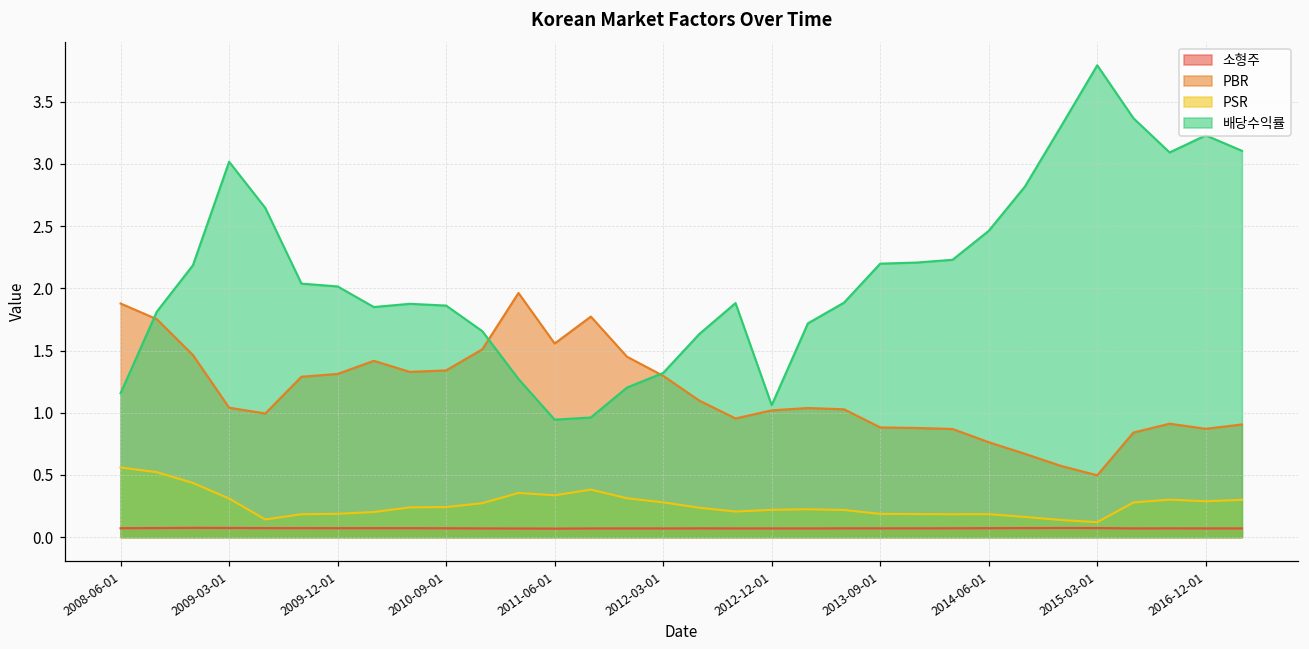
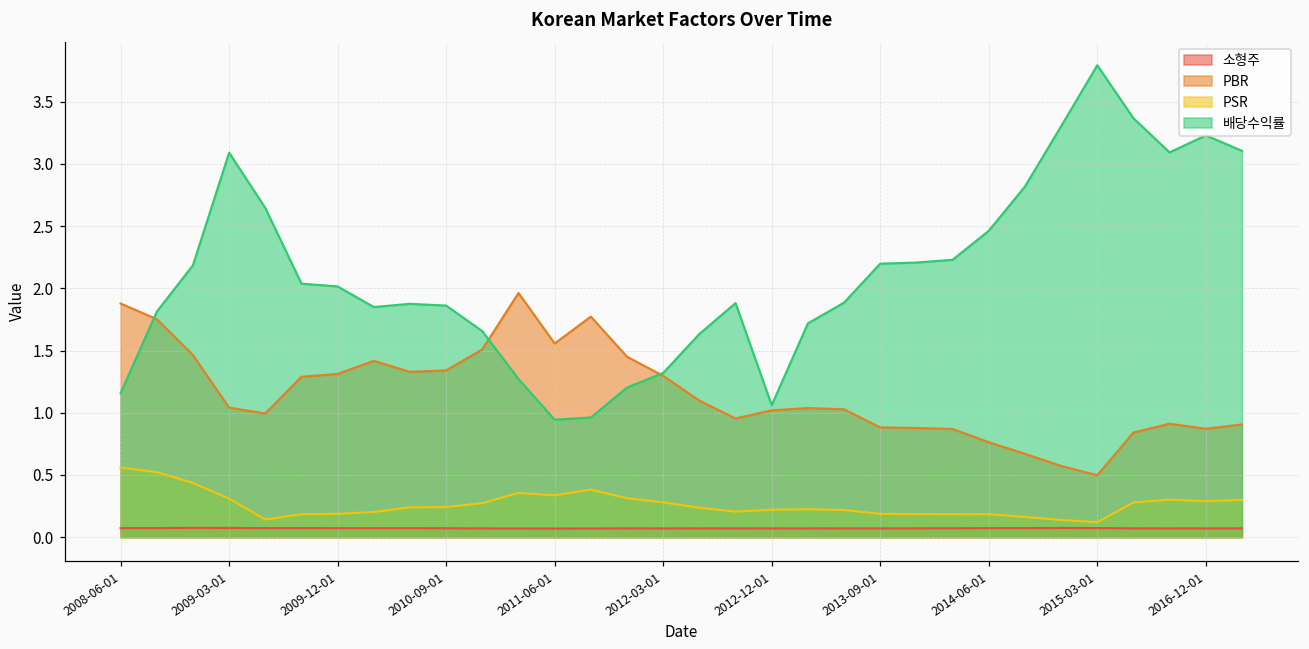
배당수익률, 2009-03-01: 3.02 -> 3.09
